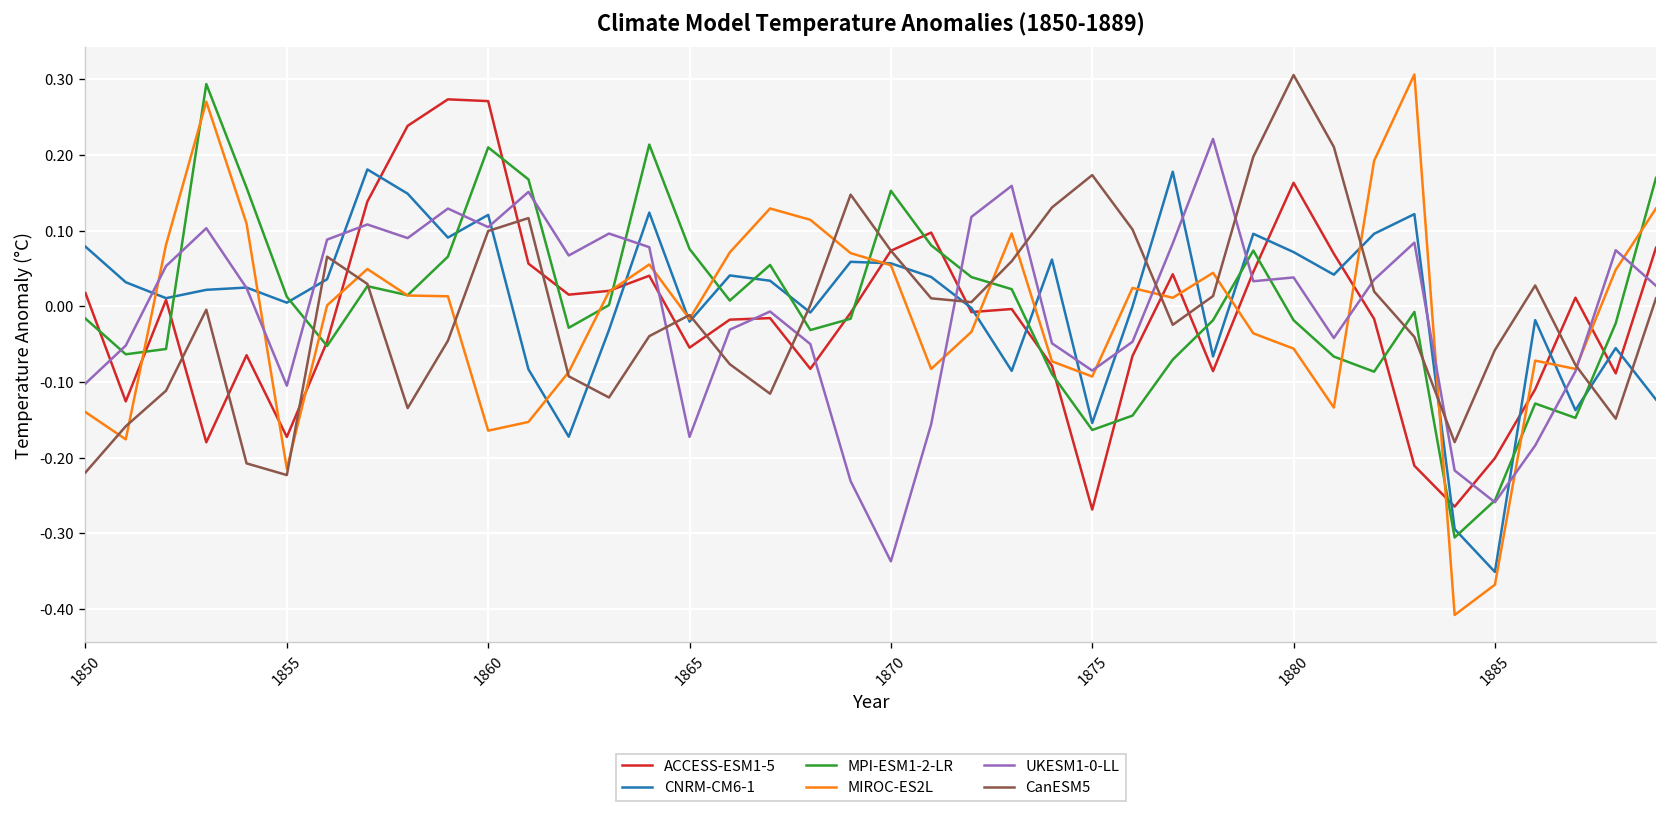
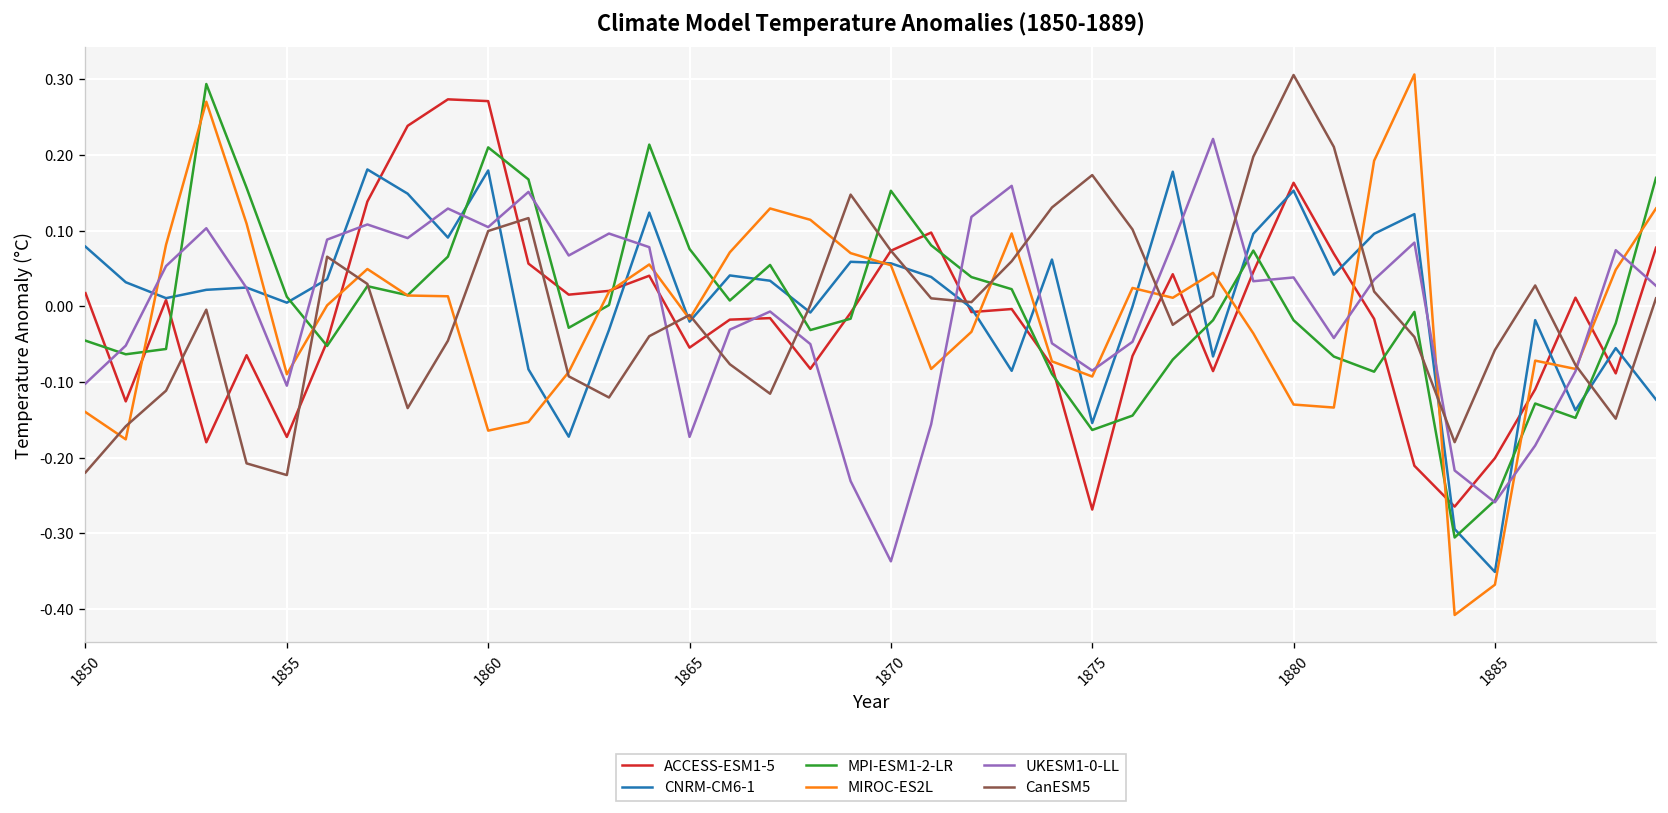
MPI-ESM1-2-LR, 1850: -0.02 -> -0.05
MIROC-ES2L, 1855: -0.21 -> -0.09
CNRM-CM6-1, 1860: 0.12 -> 0.18
CNRM-CM6-1, 1880: 0.07 -> 0.15
MIROC-ES2L, 1880: -0.06 -> -0.13
